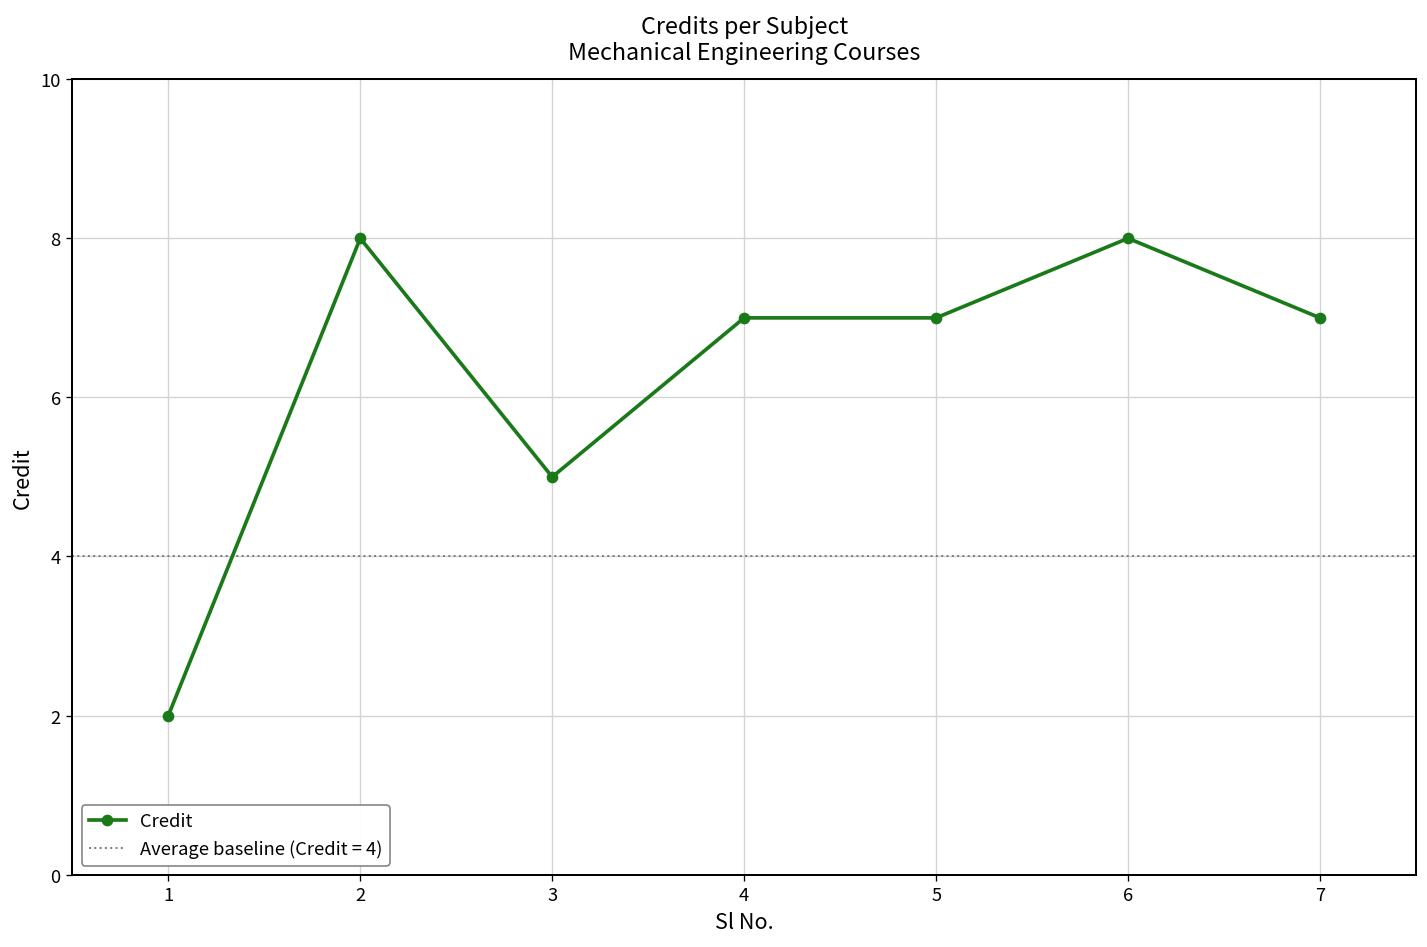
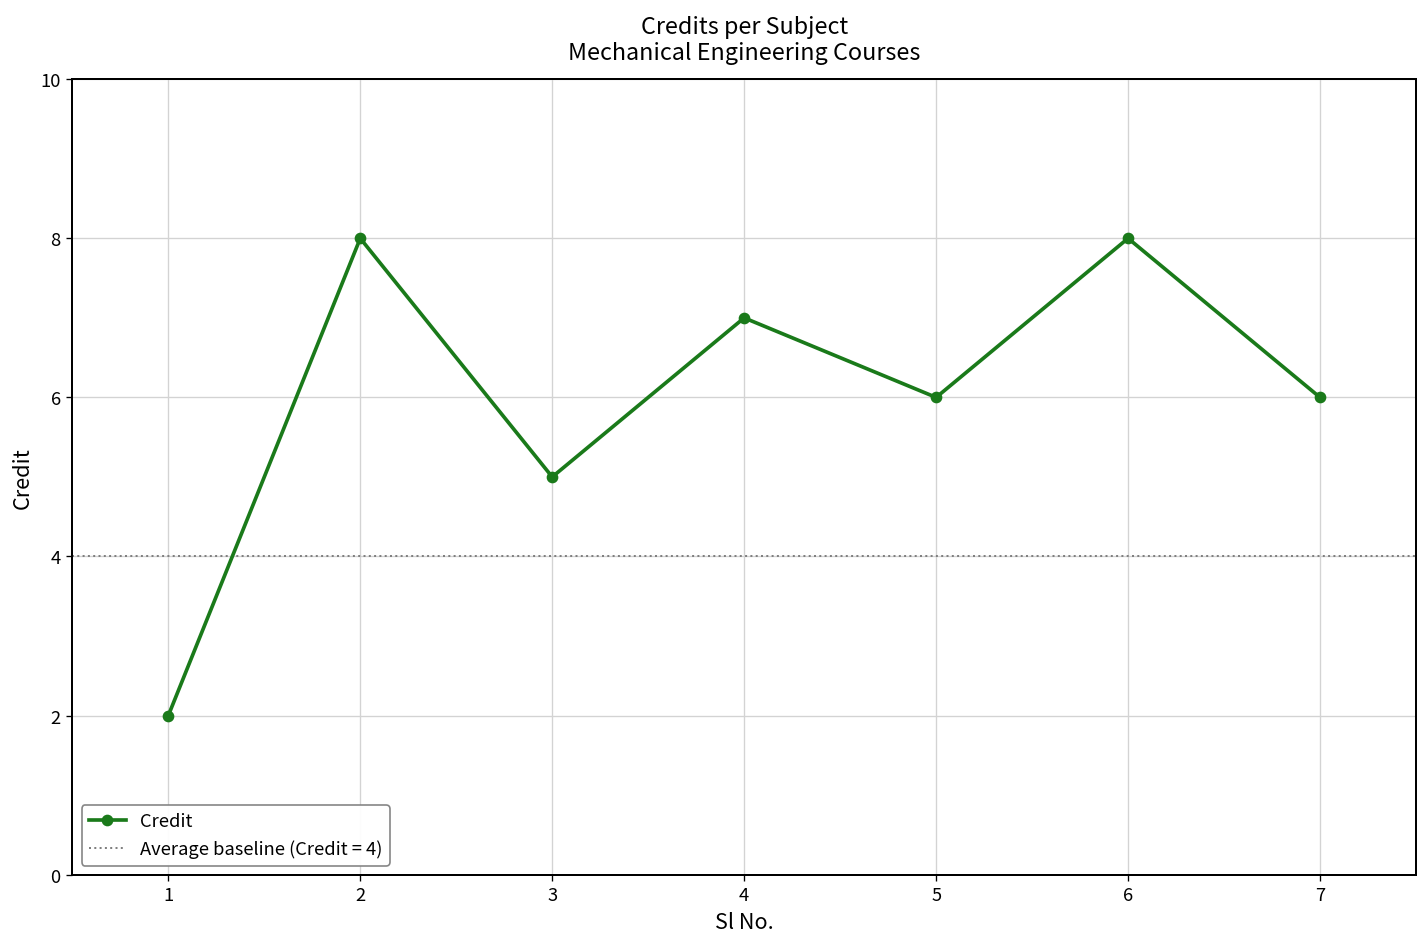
5: 7 -> 6
7: 7 -> 6
